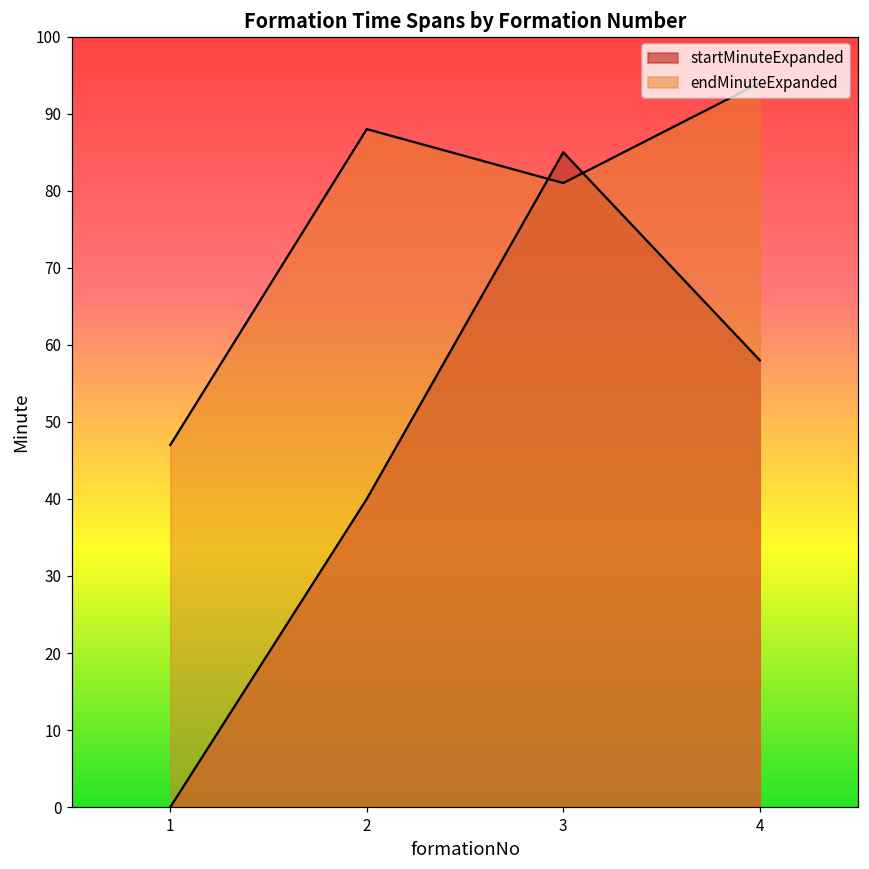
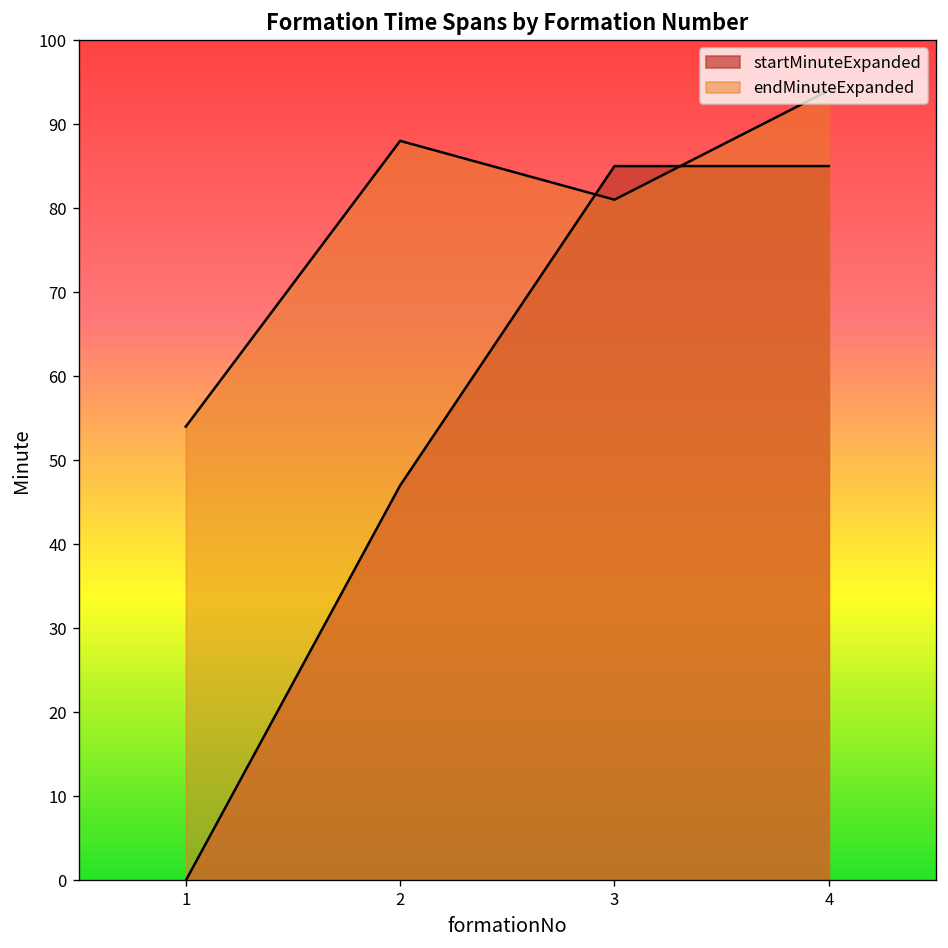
endMinuteExpanded, 1: 47 -> 54
startMinuteExpanded, 2: 40 -> 47
startMinuteExpanded, 4: 58 -> 85
